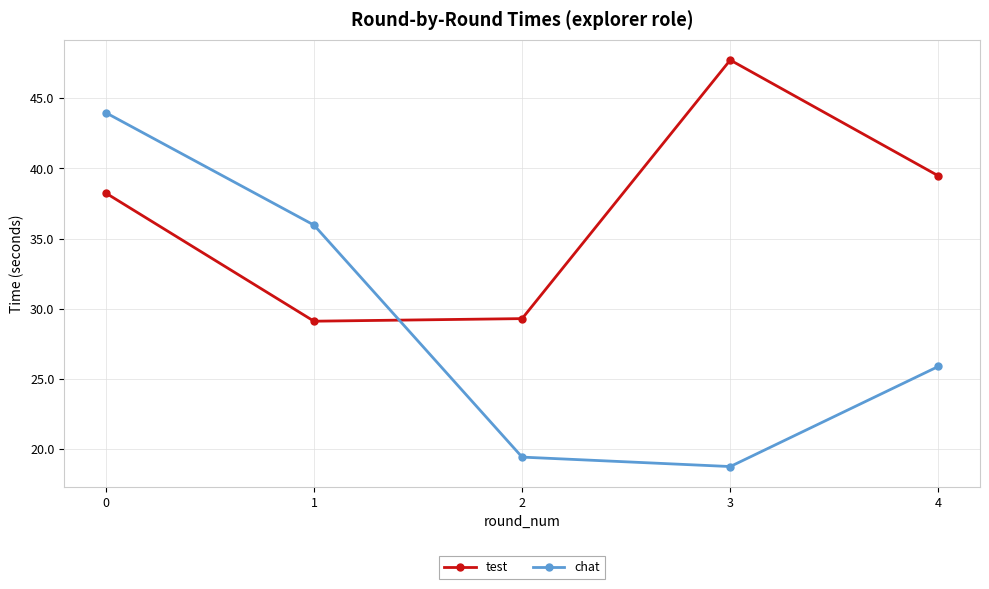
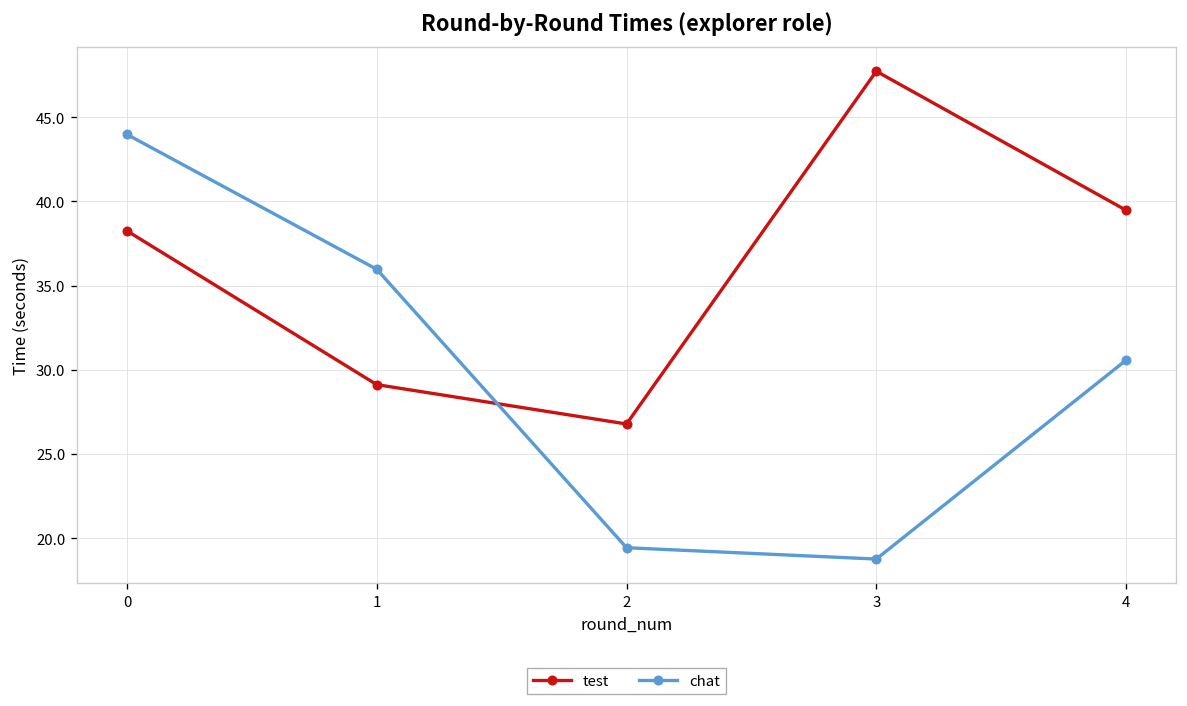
test, 2: 29.3 -> 26.8
chat, 4: 25.9 -> 30.6
